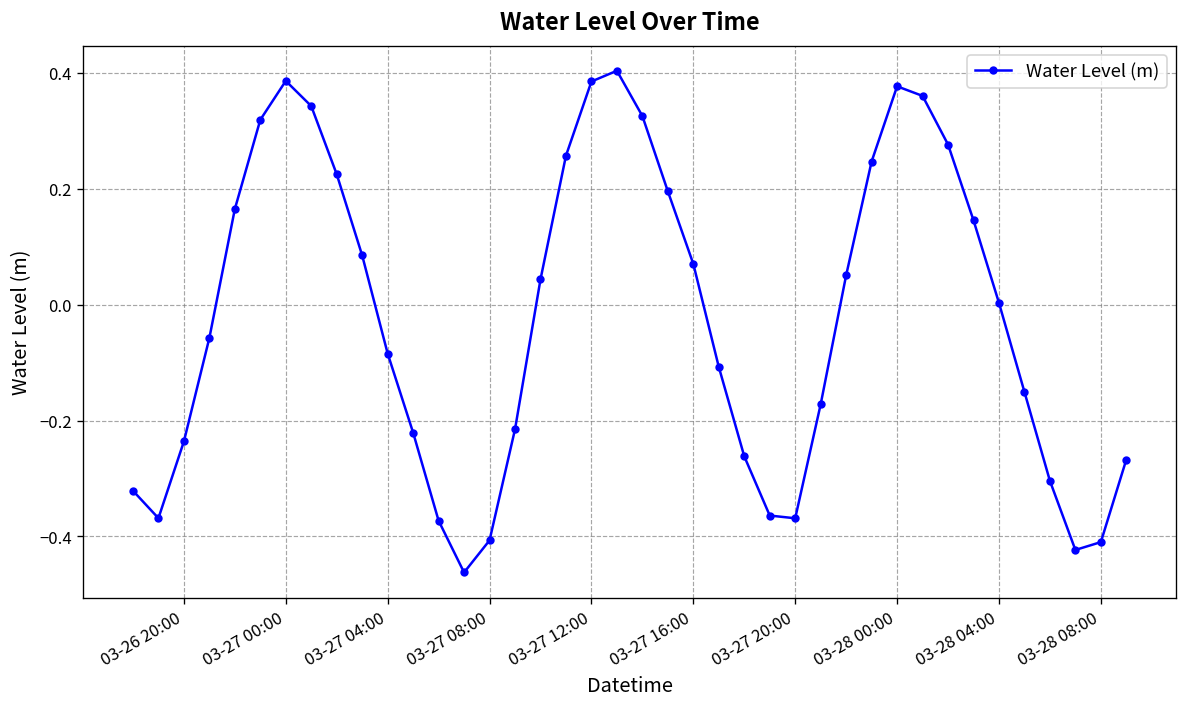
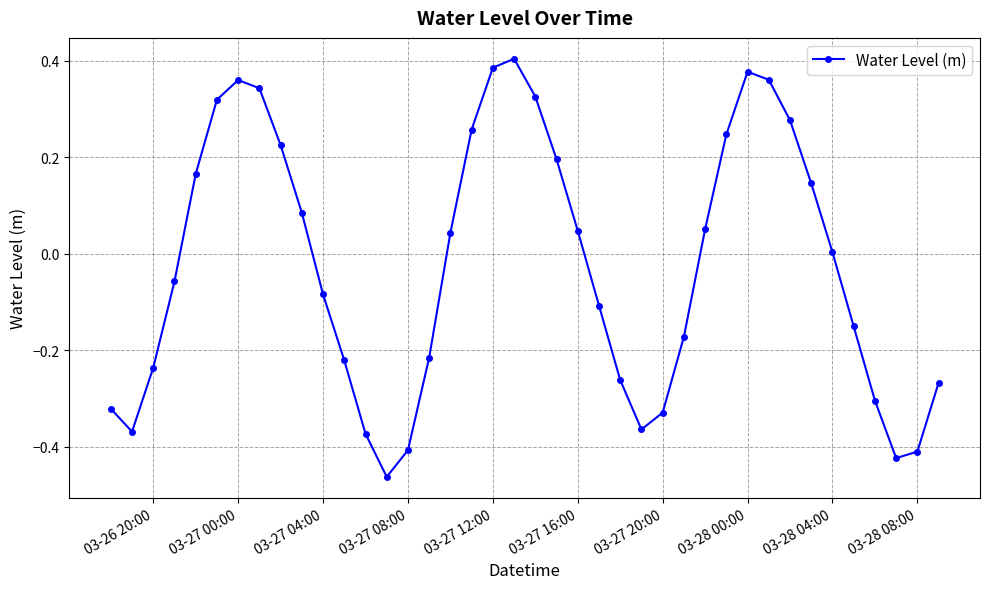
03-27 00:00: 0.39 -> 0.36
03-27 16:00: 0.07 -> 0.05
03-27 20:00: -0.37 -> -0.33
